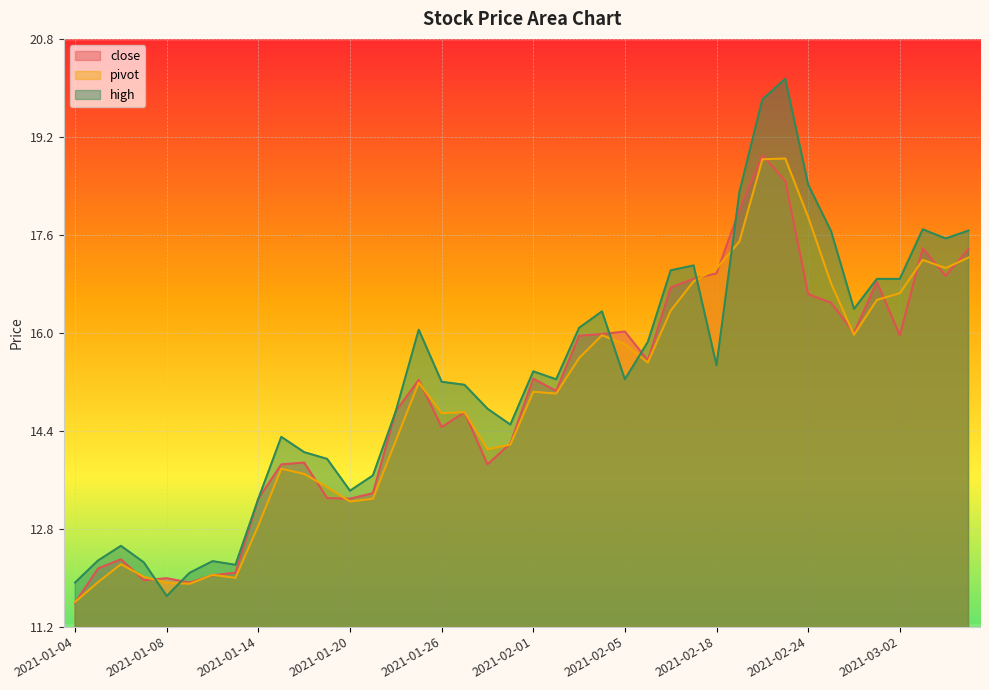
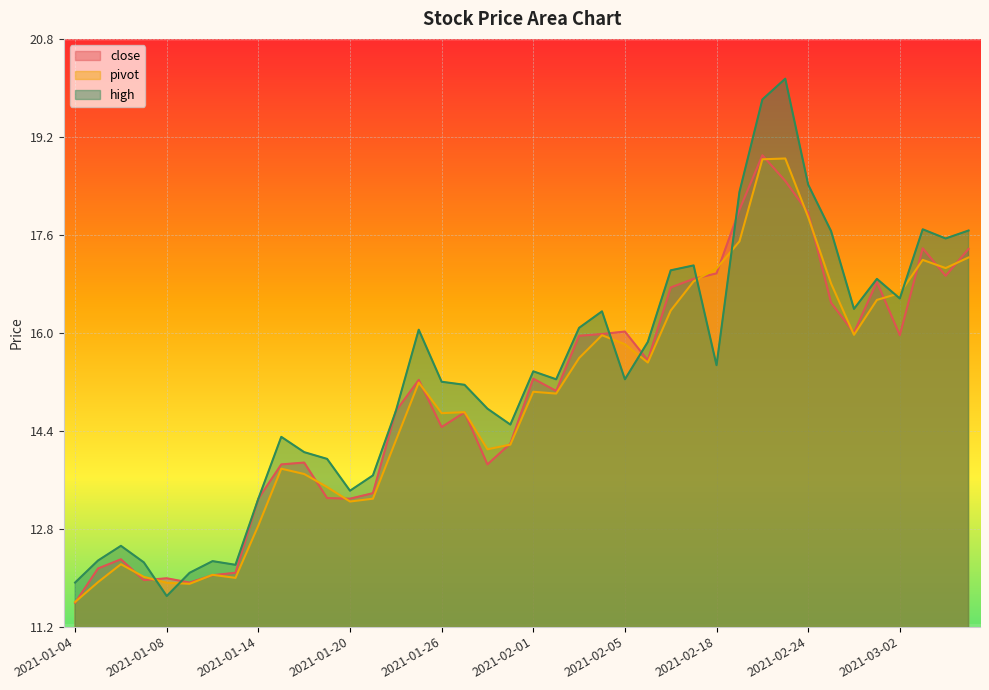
close, 2021-02-24: 16.6 -> 18.0
high, 2021-03-02: 16.9 -> 16.6
